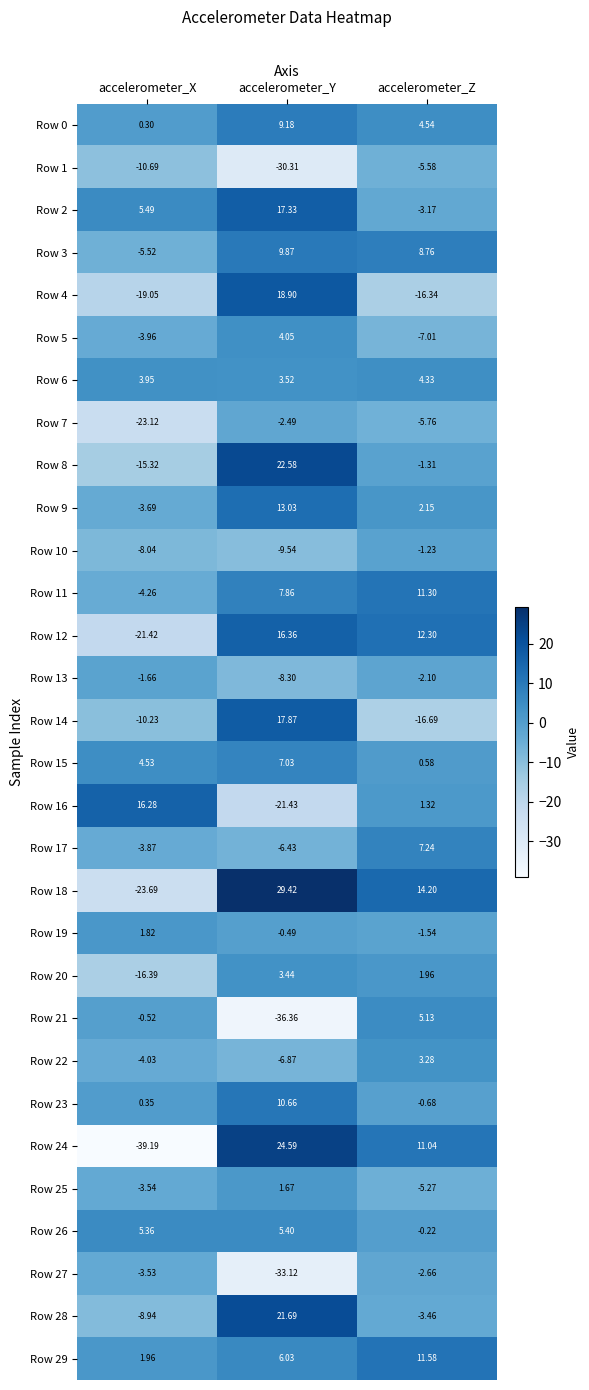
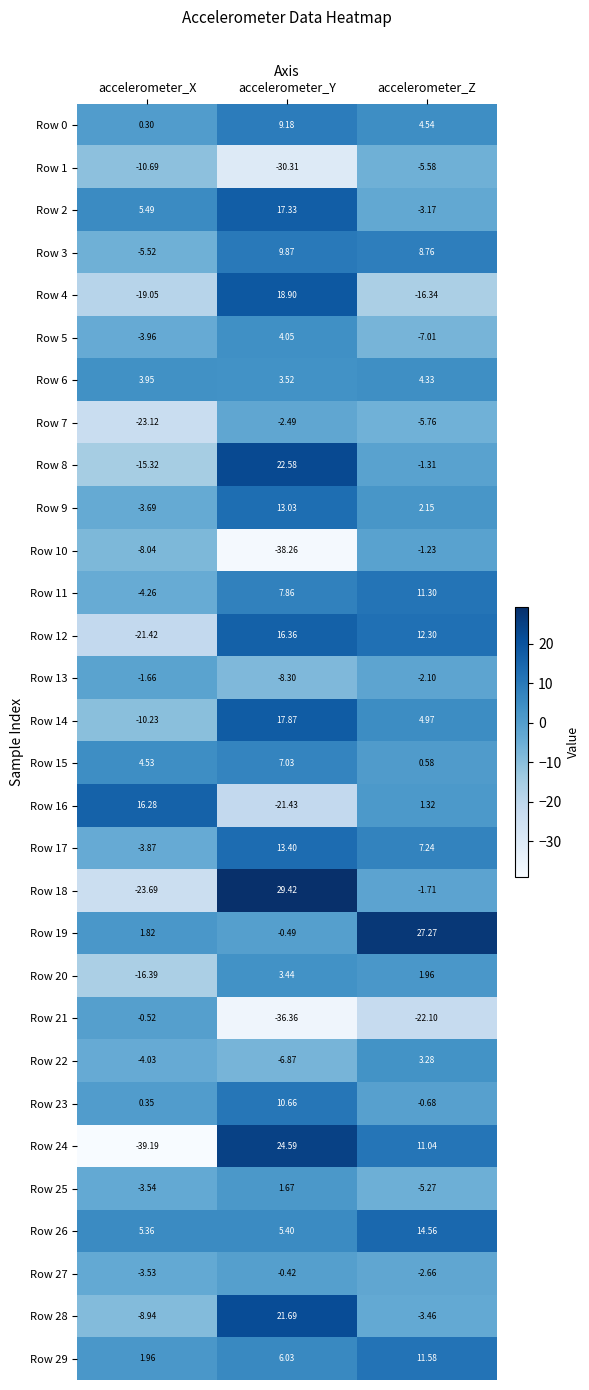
Row 10, accelerometer_Y: -9.54 -> -38.26
Row 14, accelerometer_Z: -16.69 -> 4.97
Row 17, accelerometer_Y: -6.43 -> 13.40
Row 18, accelerometer_Z: 14.20 -> -1.71
Row 19, accelerometer_Z: -1.54 -> 27.27
Row 21, accelerometer_Z: 5.13 -> -22.10
Row 26, accelerometer_Z: -0.22 -> 14.56
Row 27, accelerometer_Y: -33.12 -> -0.42
